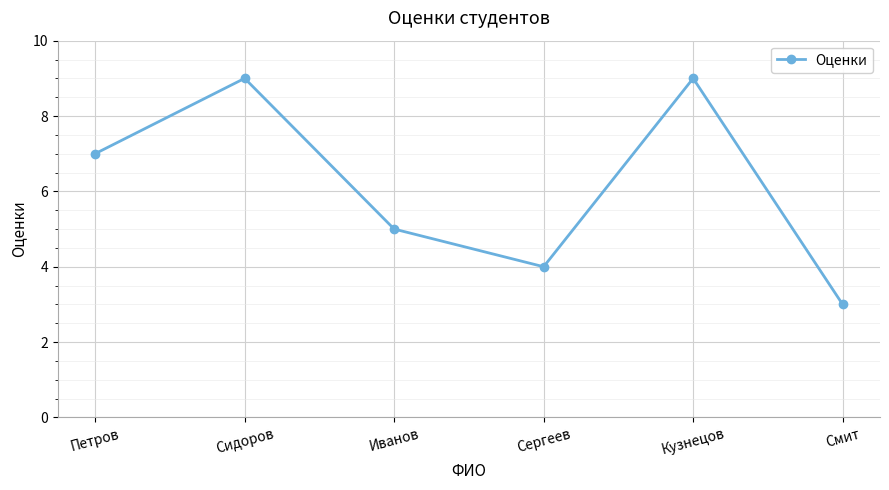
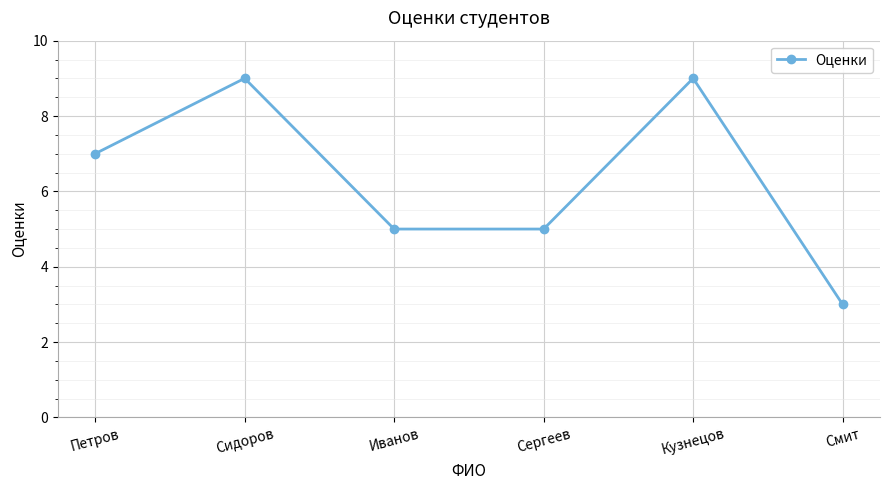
Сергеев: 4 -> 5
